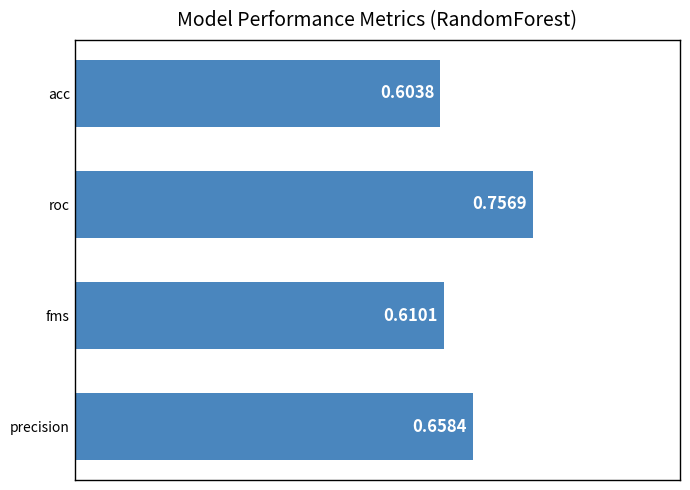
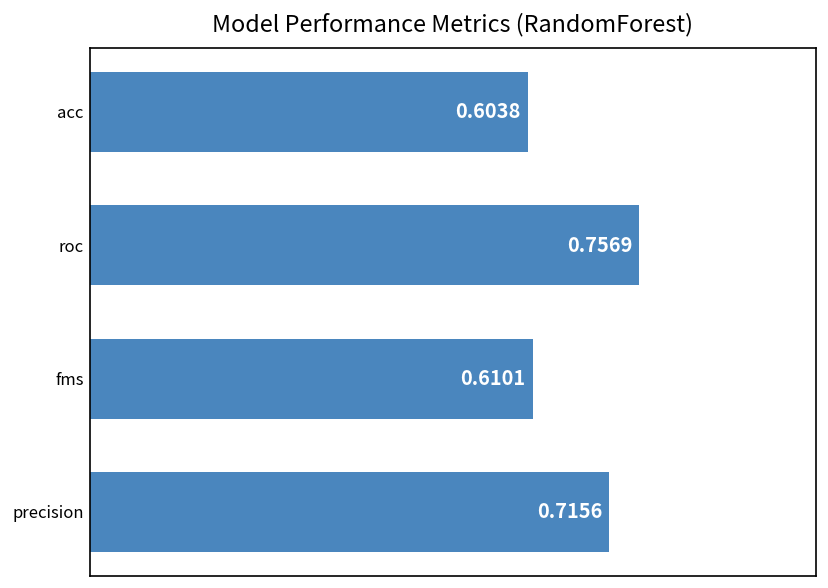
precision: 0.6584 -> 0.7156
